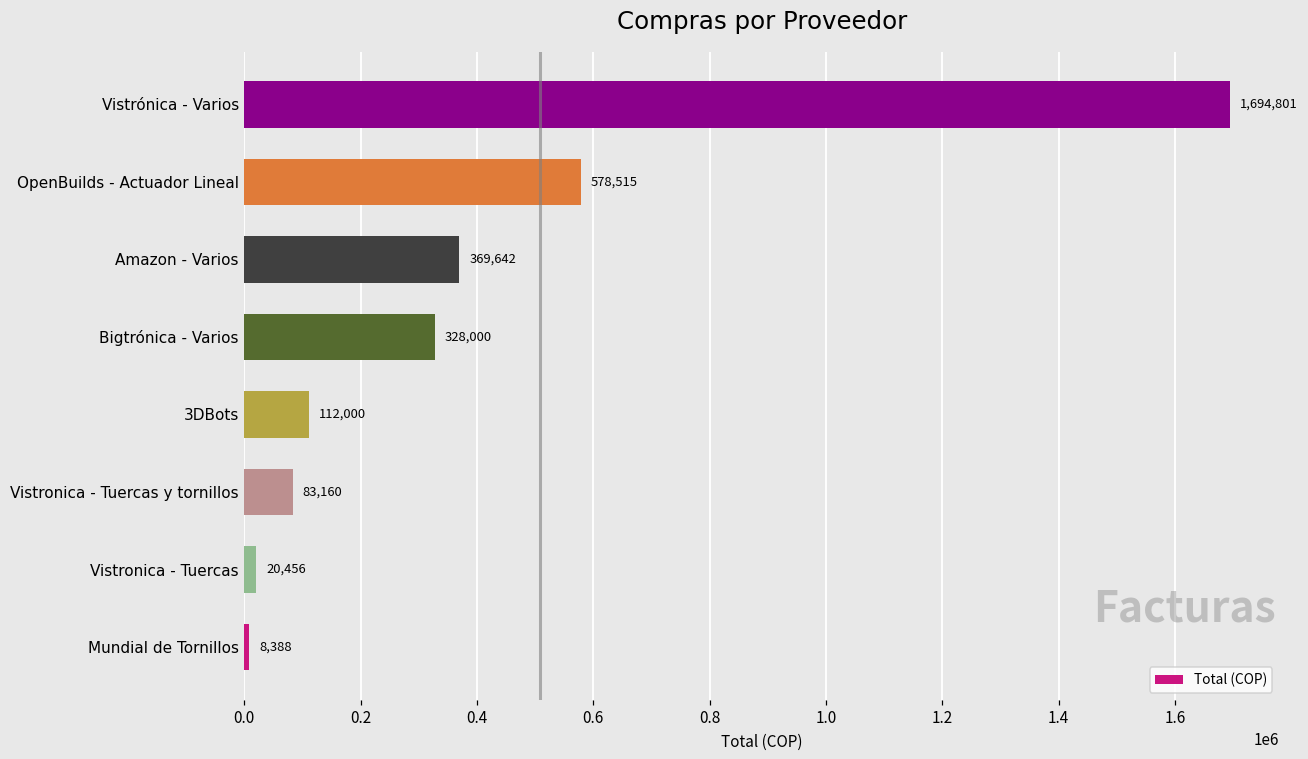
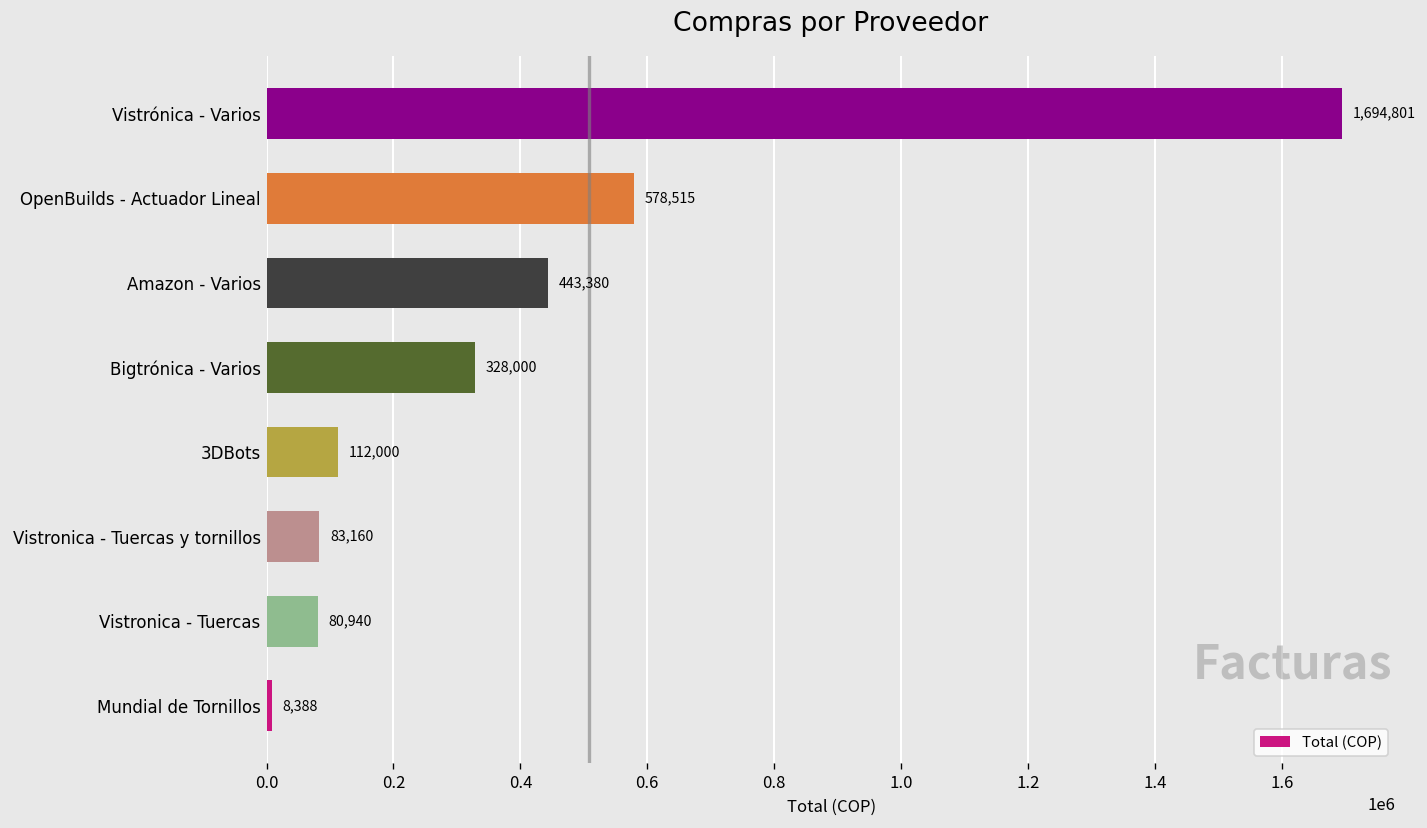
Amazon - Varios: 369,642 -> 443,380
Vistronica - Tuercas: 20,456 -> 80,940
